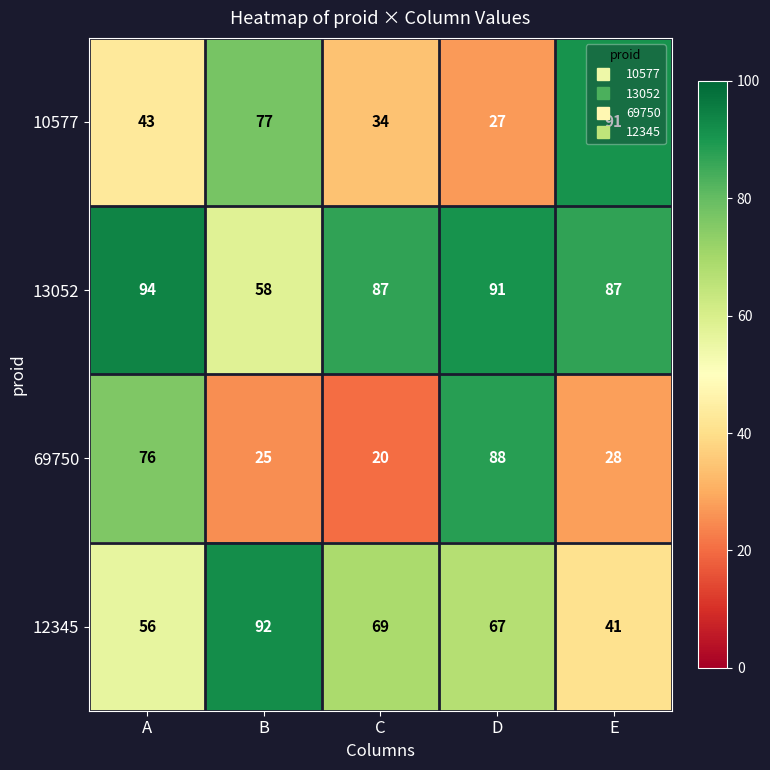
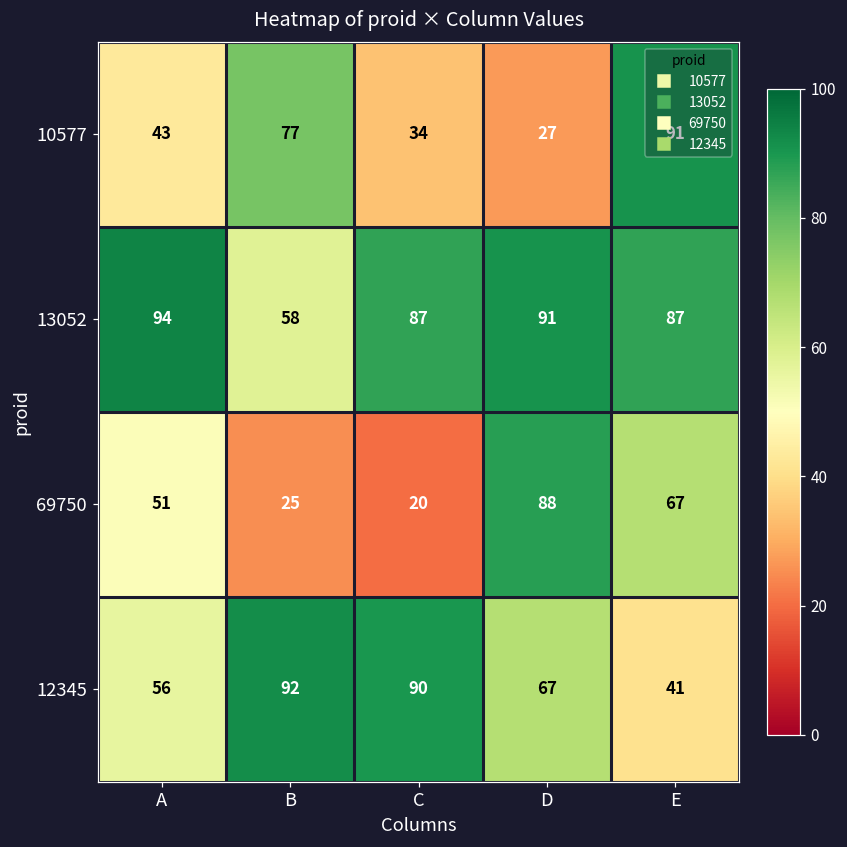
69750, A: 76 -> 51
69750, E: 28 -> 67
12345, C: 69 -> 90
